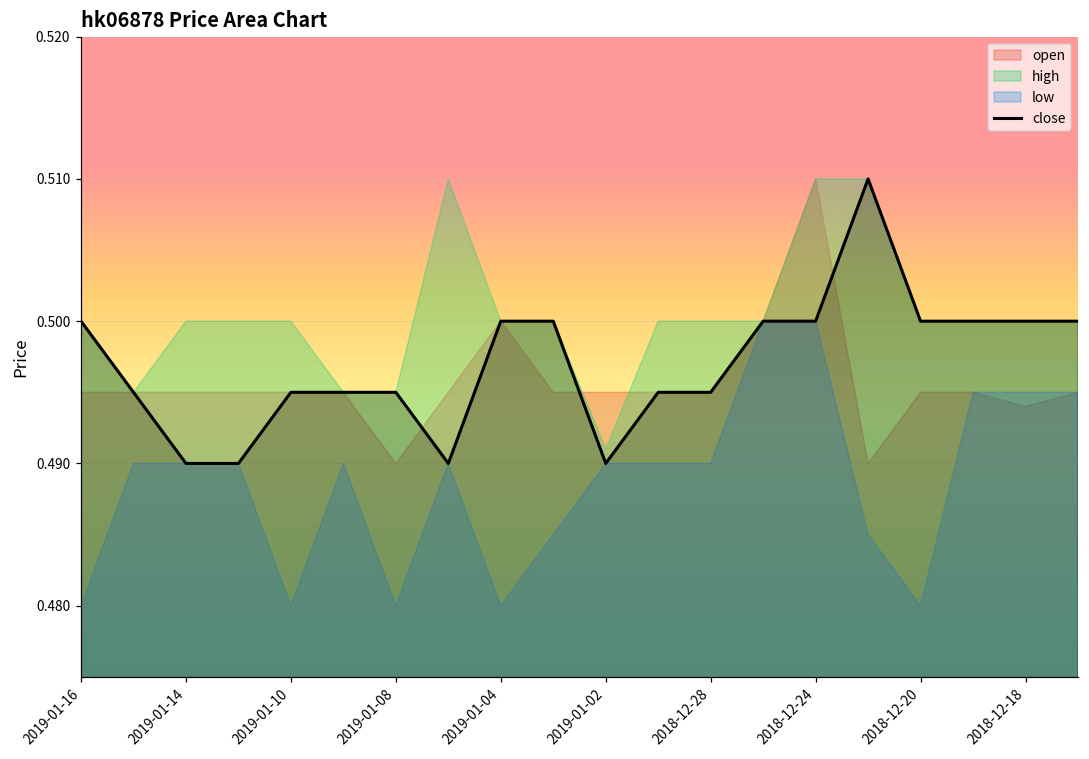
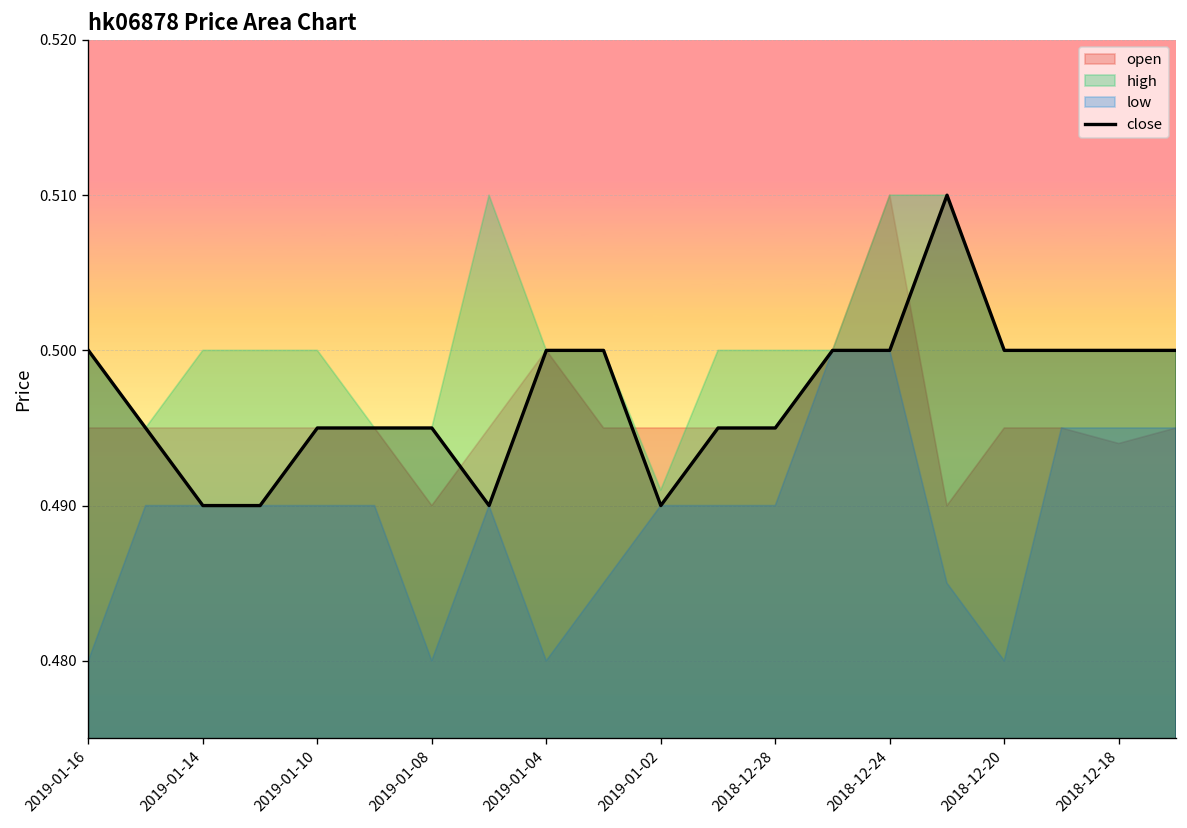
low, 2019-01-10: 0.48 -> 0.49
